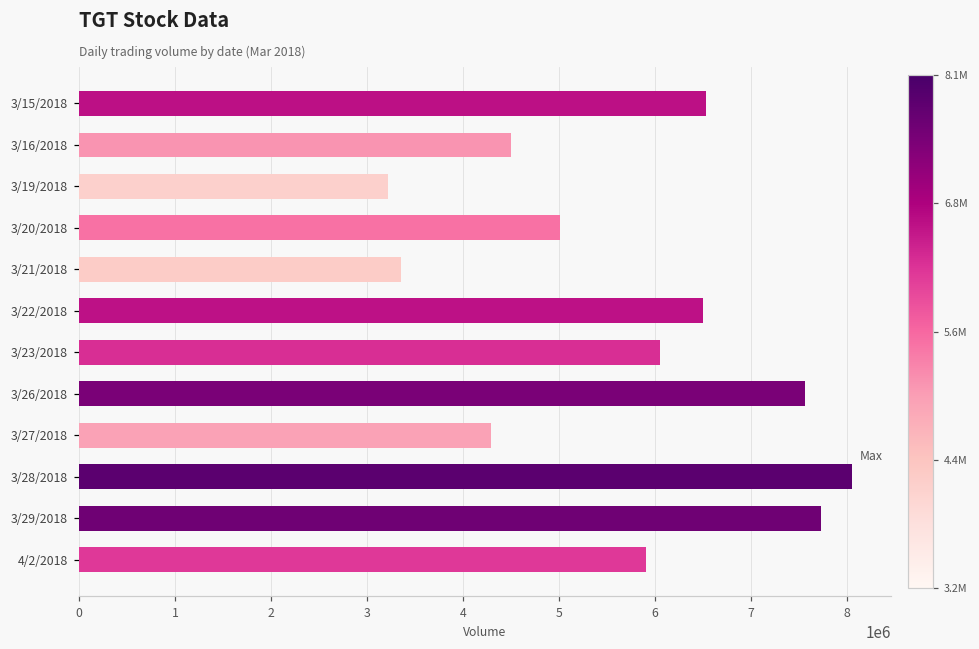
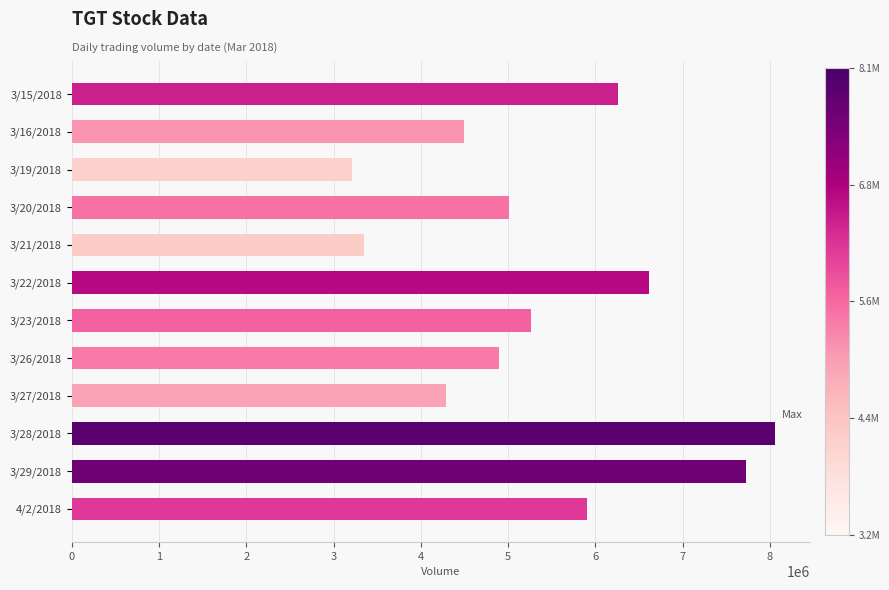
3/15/2018: 6500000 -> 6300000
3/22/2018: 6500000 -> 6600000
3/23/2018: 6100000 -> 5300000
3/26/2018: 7600000 -> 4900000
